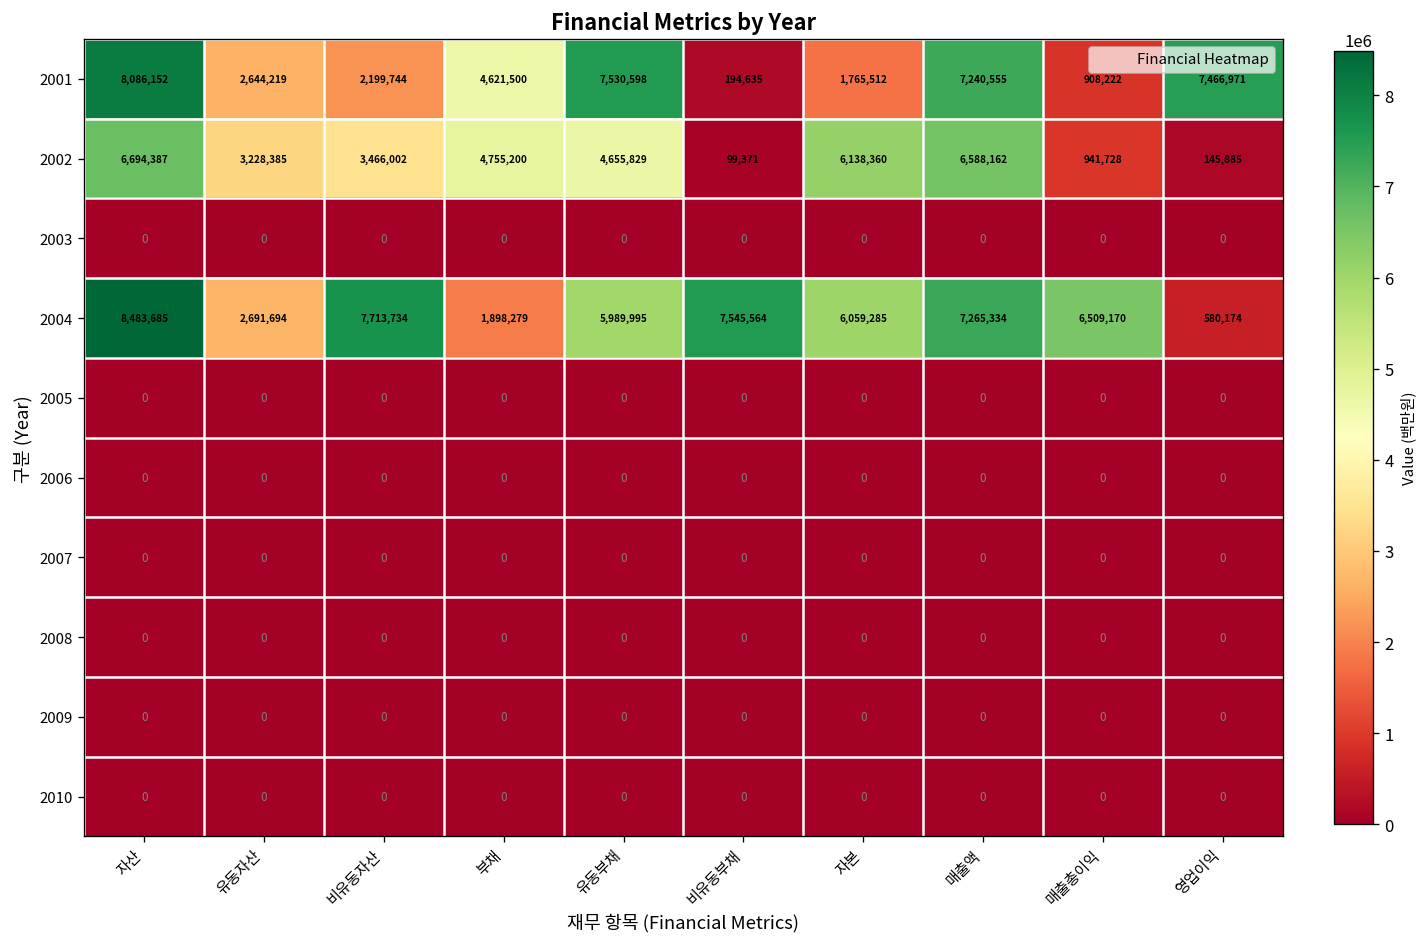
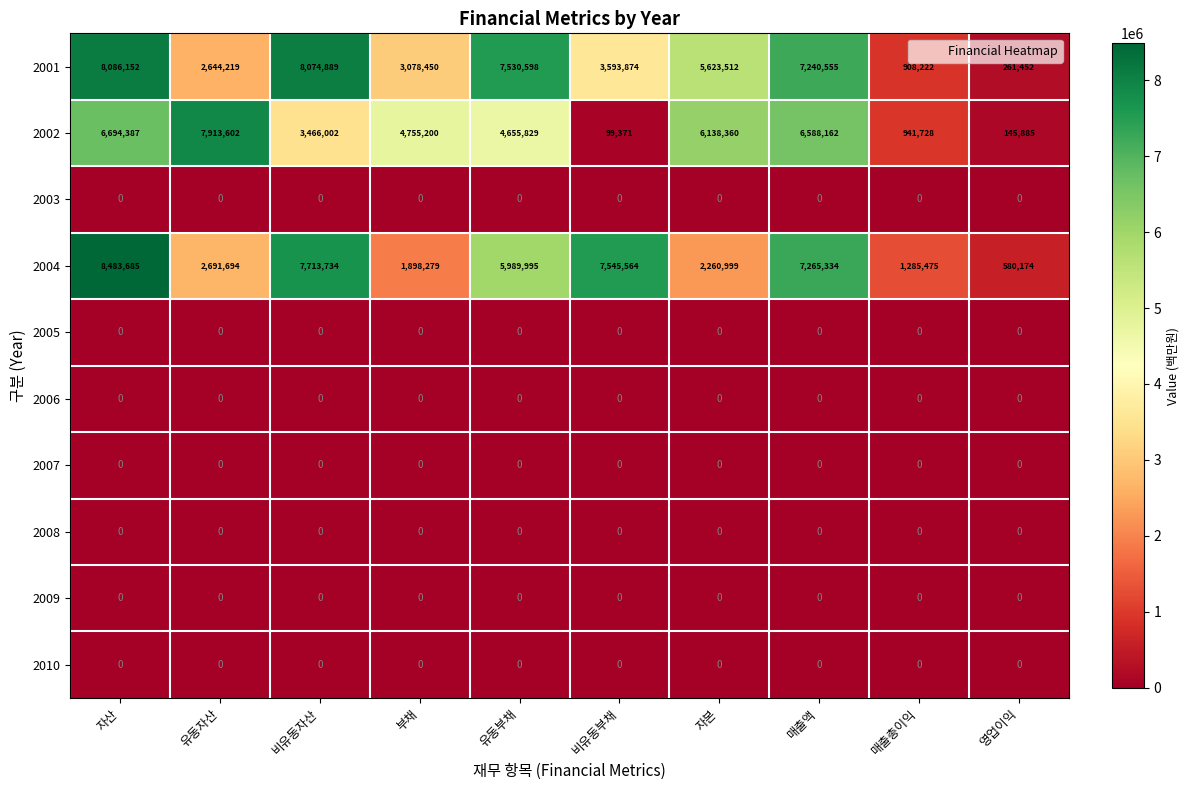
2001, 비유동자산: 2,199,744 -> 8,074,889
2001, 부채: 4,621,500 -> 3,078,450
2001, 비유동부채: 194,635 -> 3,593,874
2001, 자본: 1,765,512 -> 5,623,512
2001, 영업이익: 7,466,971 -> 261,452
2002, 유동자산: 3,228,385 -> 7,913,602
2004, 자본: 6,059,285 -> 2,260,999
2004, 매출총이익: 6,509,170 -> 1,285,475
